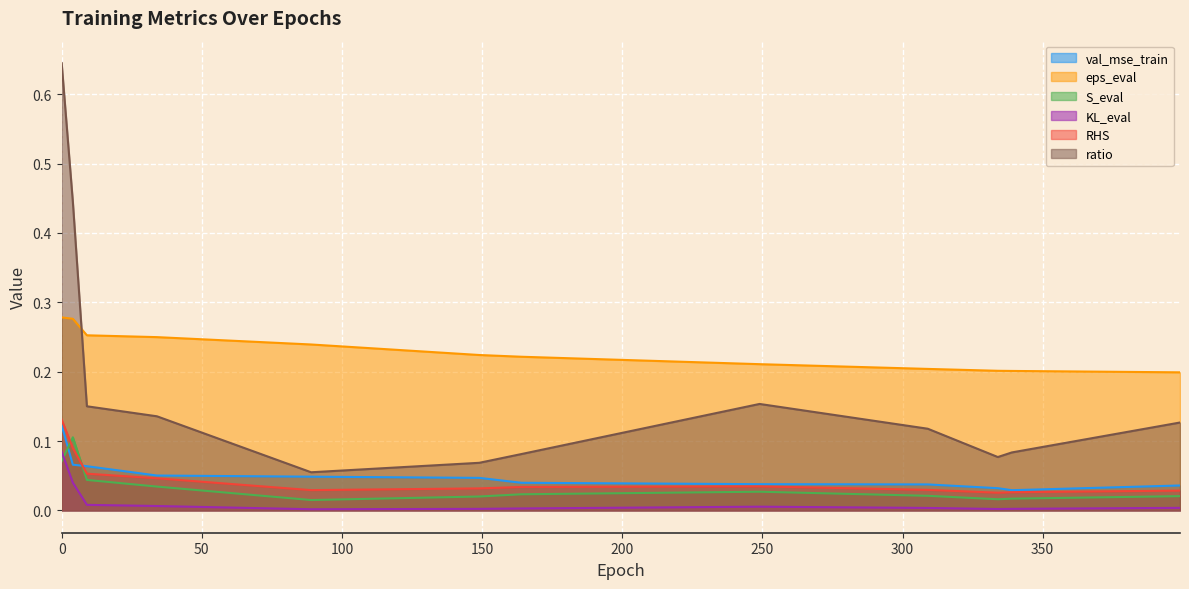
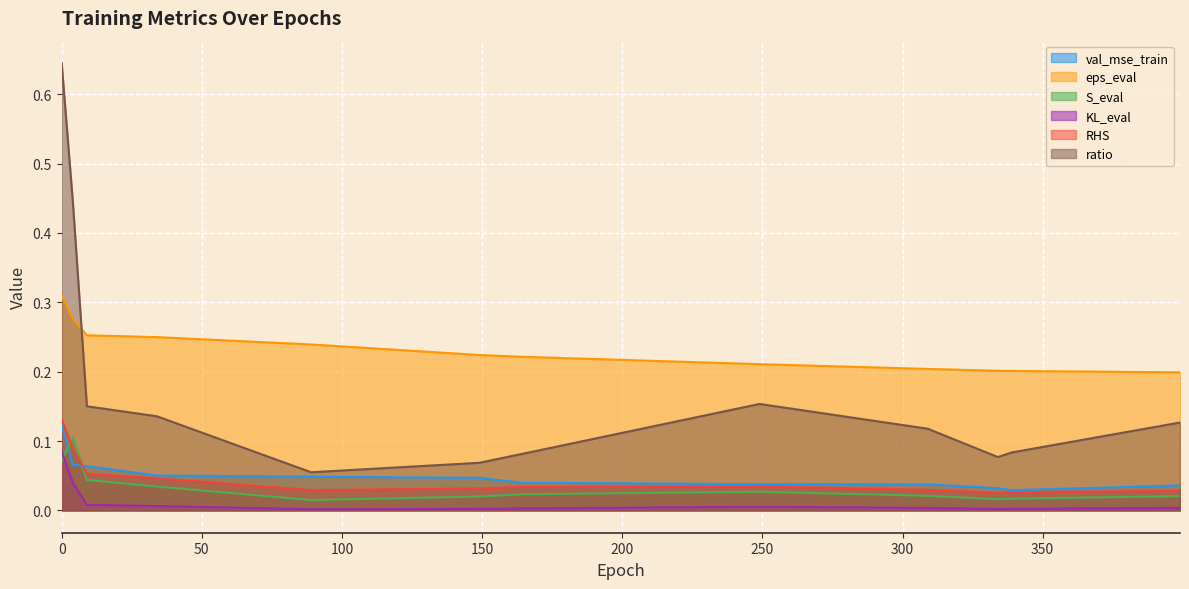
eps_eval, 0: 0.28 -> 0.31
